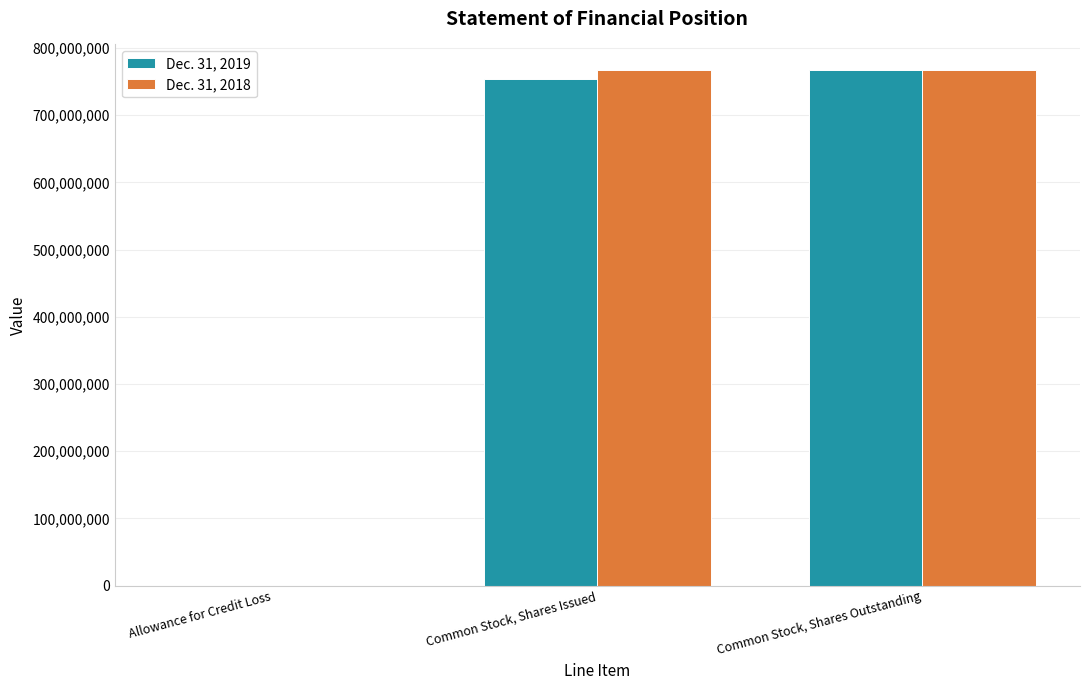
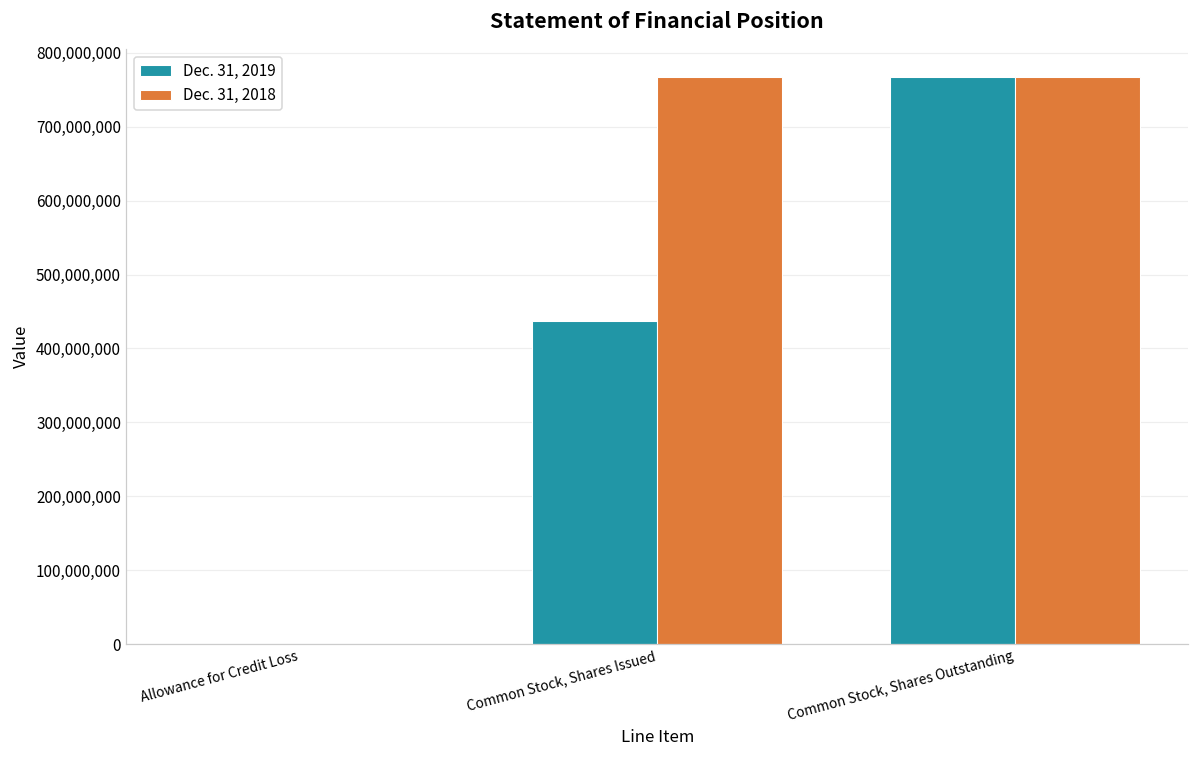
Dec. 31, 2019, Common Stock, Shares Issued: 750,000,000 -> 440,000,000
